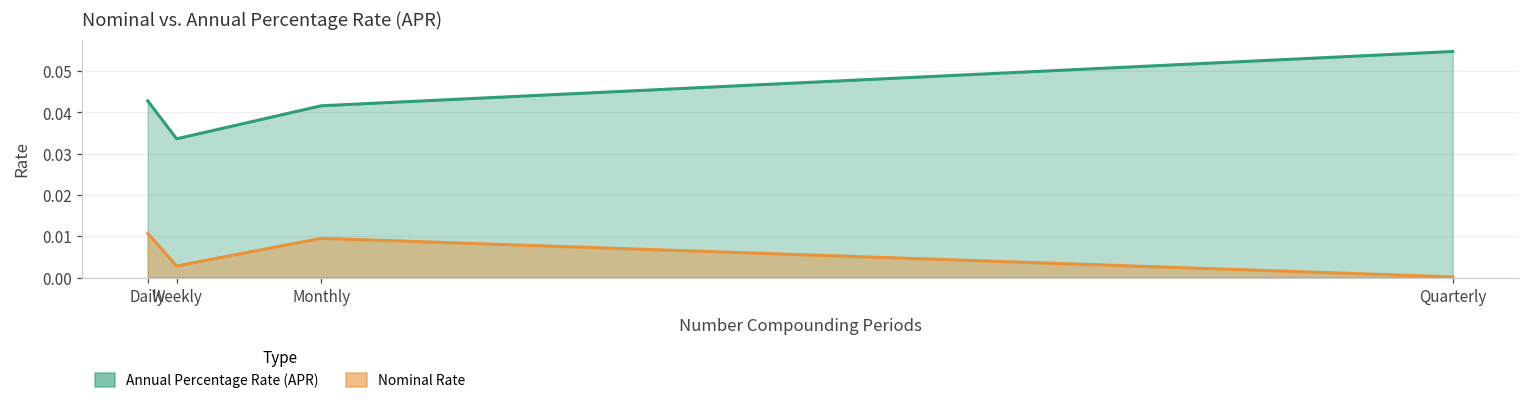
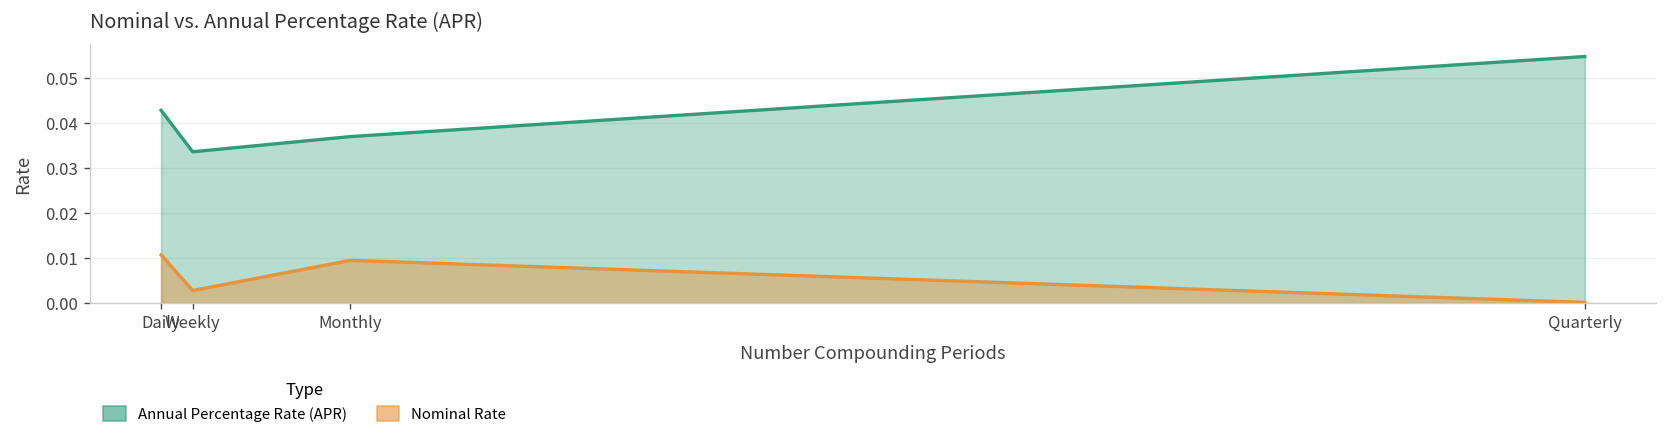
Annual Percentage Rate (APR), Monthly: 0.042 -> 0.037
